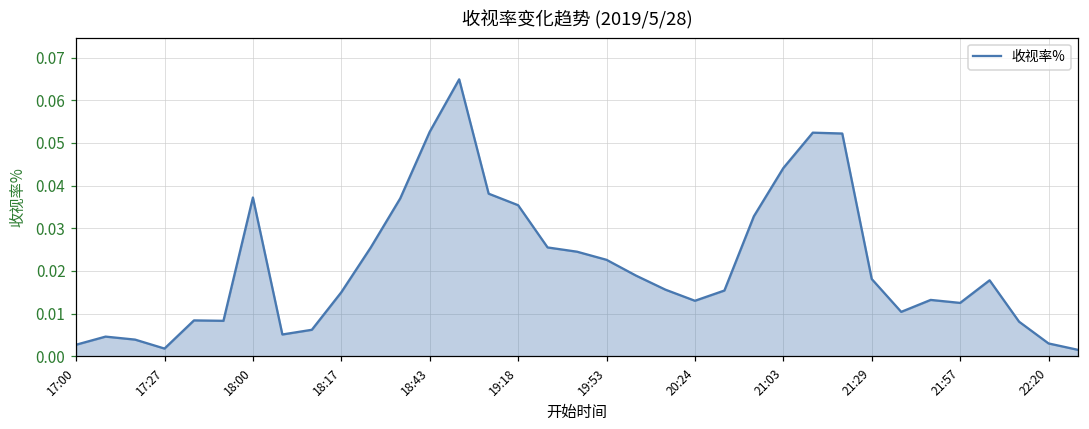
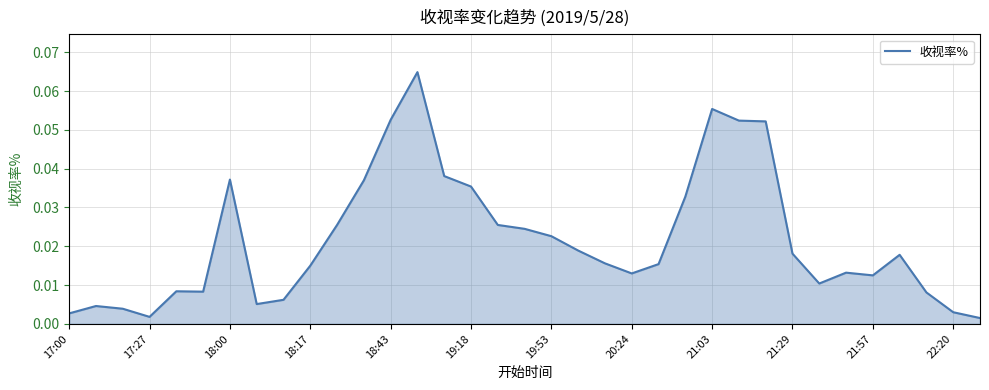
21:03: 0.044 -> 0.055
